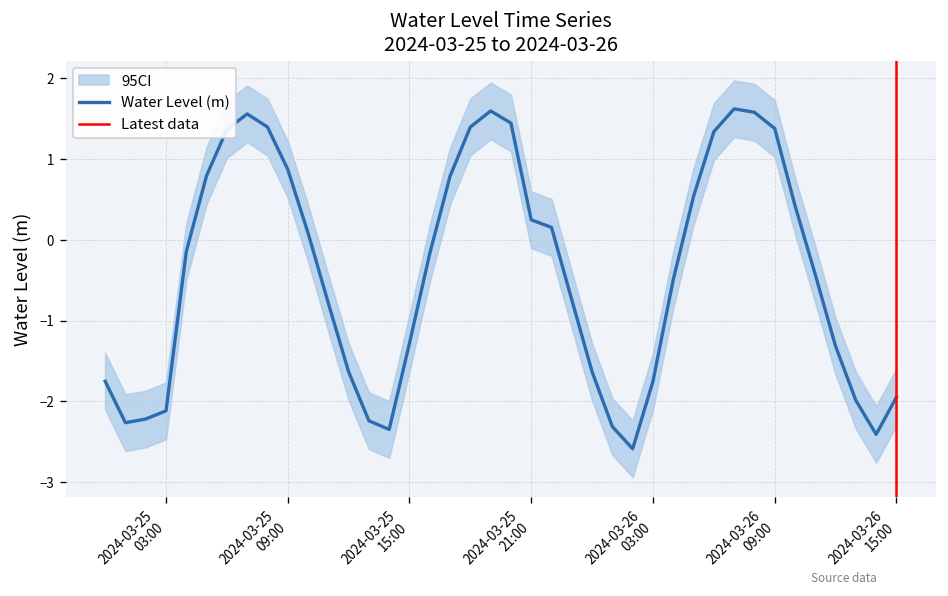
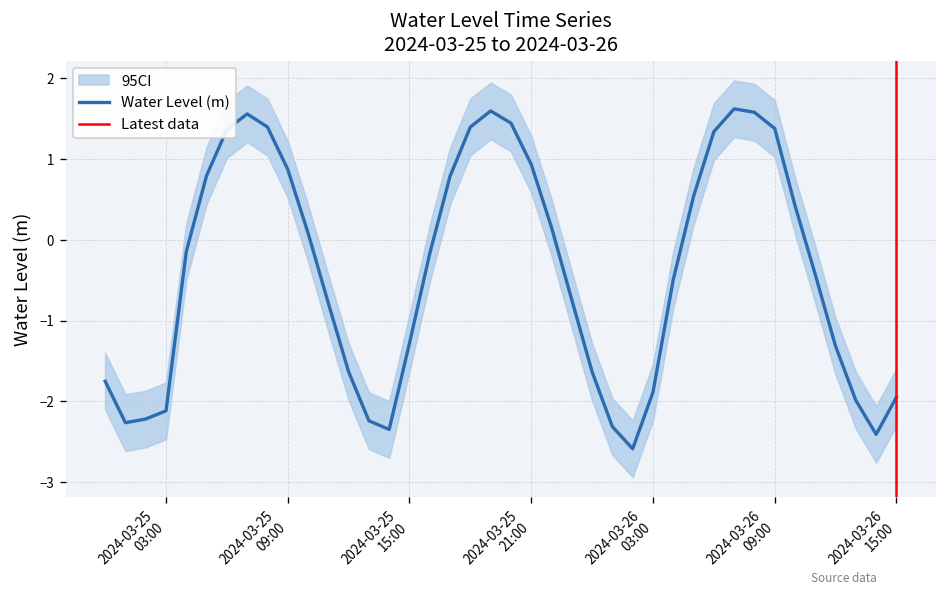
Water Level (m), 2024-03-25 21:00: 0.2 -> 0.9
Water Level (m), 2024-03-26 03:00: -1.8 -> -1.9
